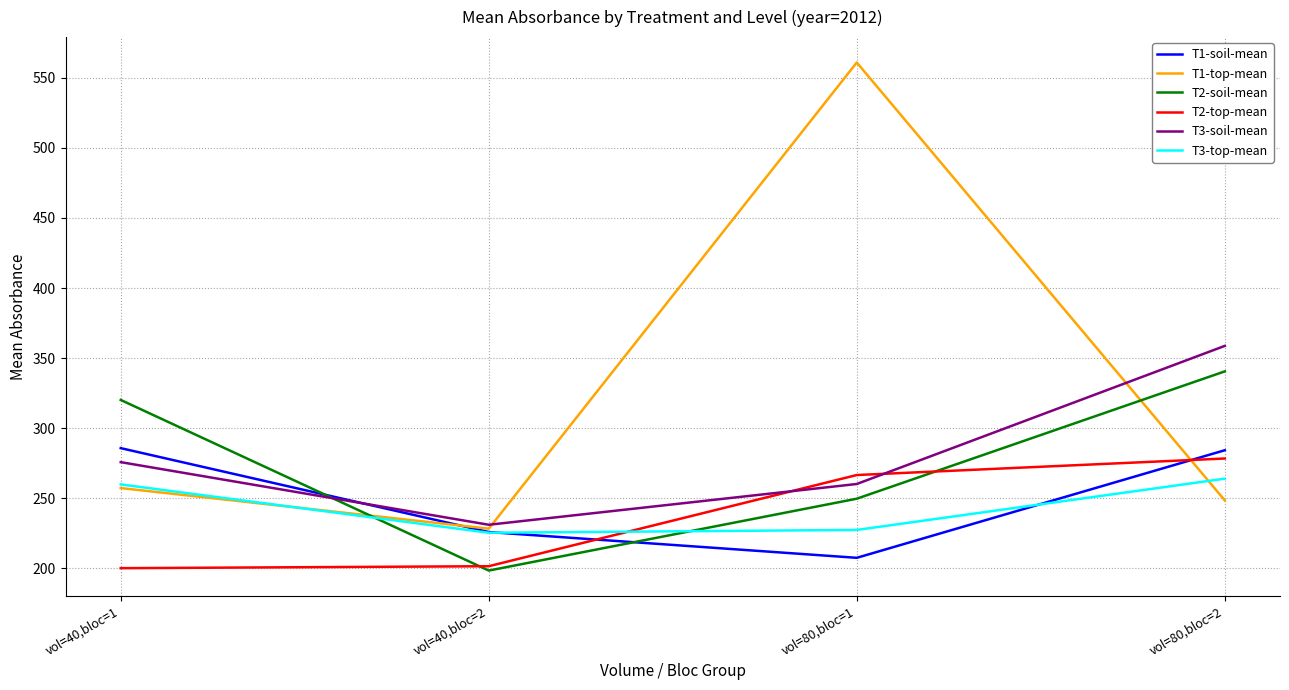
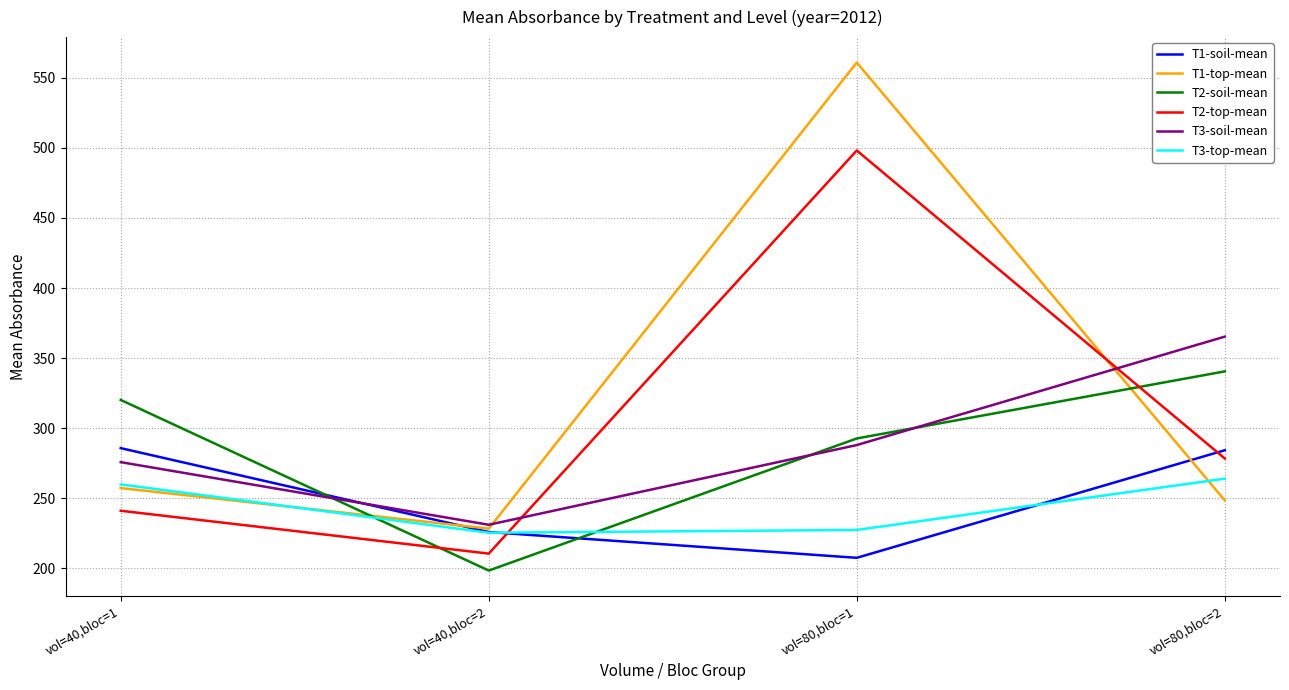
T2-top-mean, vol=40,bloc=1: 200 -> 241
T2-top-mean, vol=40,bloc=2: 201 -> 210
T2-soil-mean, vol=80,bloc=1: 250 -> 293
T2-top-mean, vol=80,bloc=1: 267 -> 498
T3-soil-mean, vol=80,bloc=1: 260 -> 288
T3-soil-mean, vol=80,bloc=2: 359 -> 365
